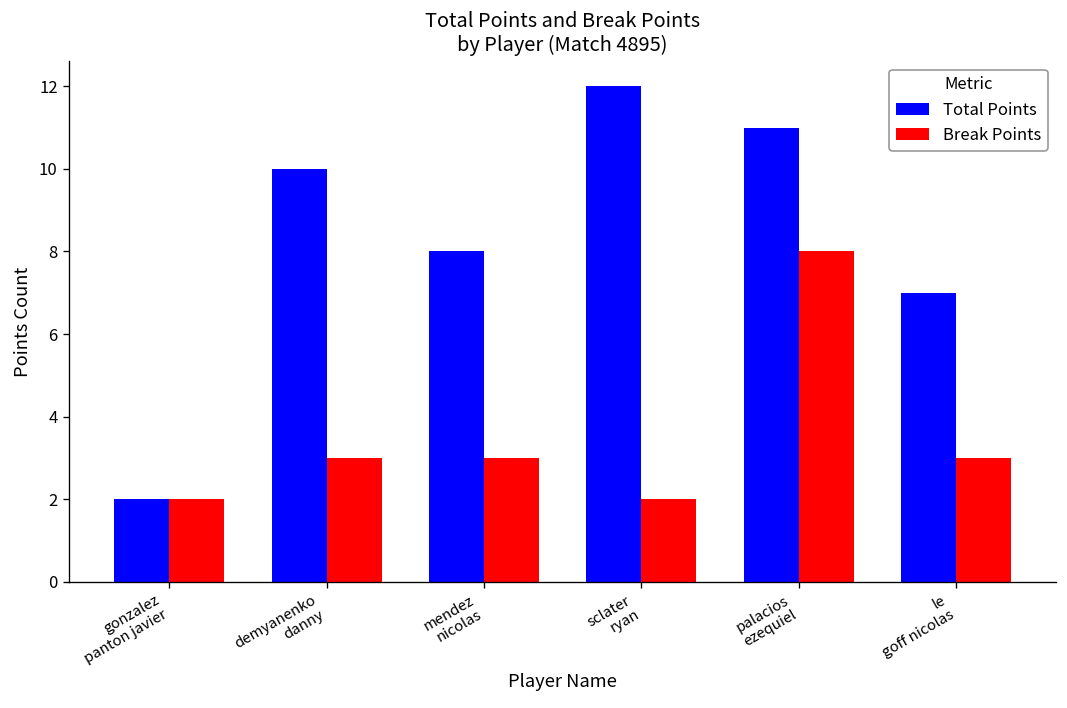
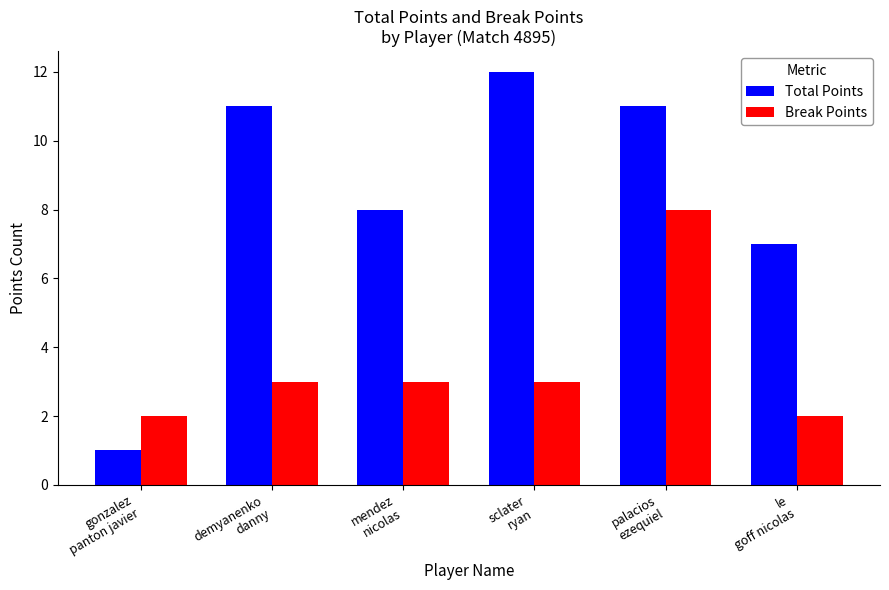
Total Points, gonzalez panton javier: 2 -> 1
Total Points, demyanenko danny: 10 -> 11
Break Points, sclater ryan: 2 -> 3
Break Points, le goff nicolas: 3 -> 2
